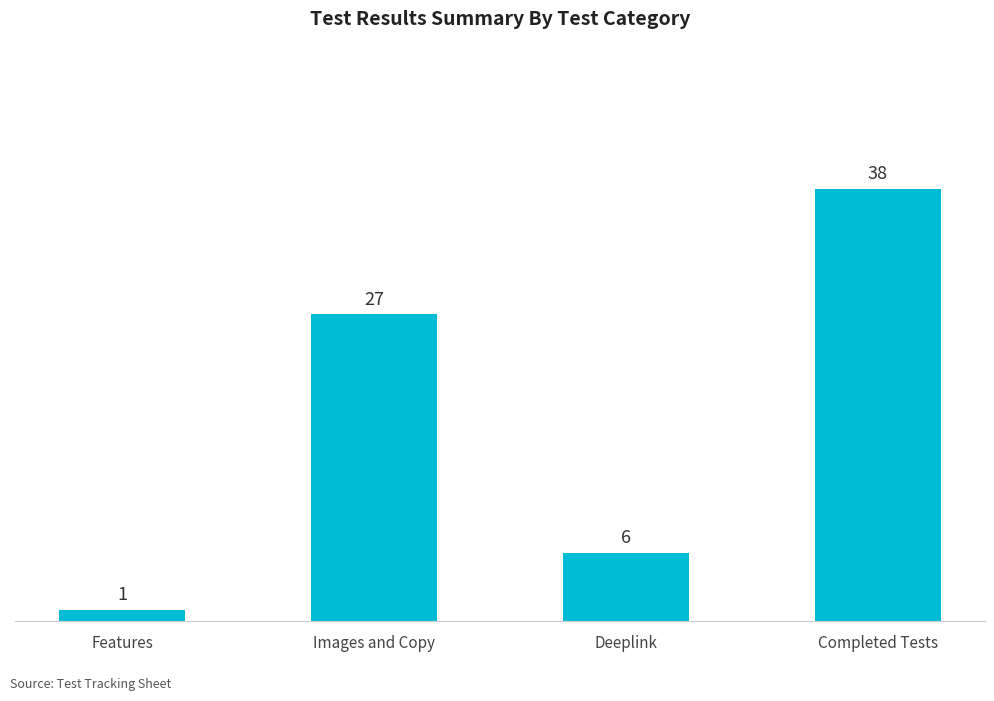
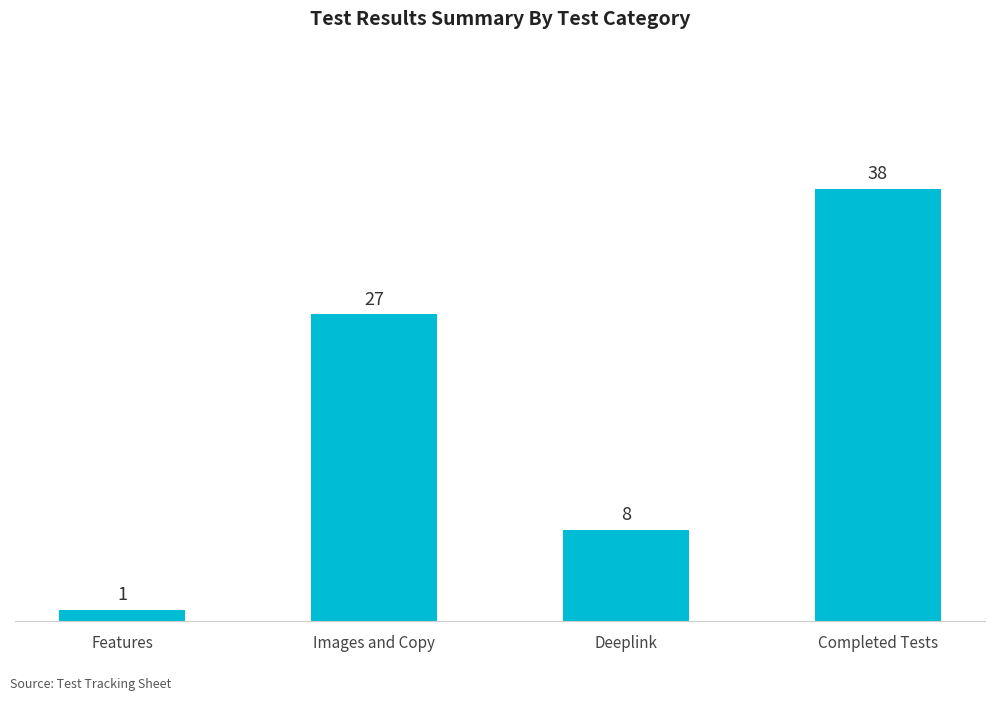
Deeplink: 6 -> 8
